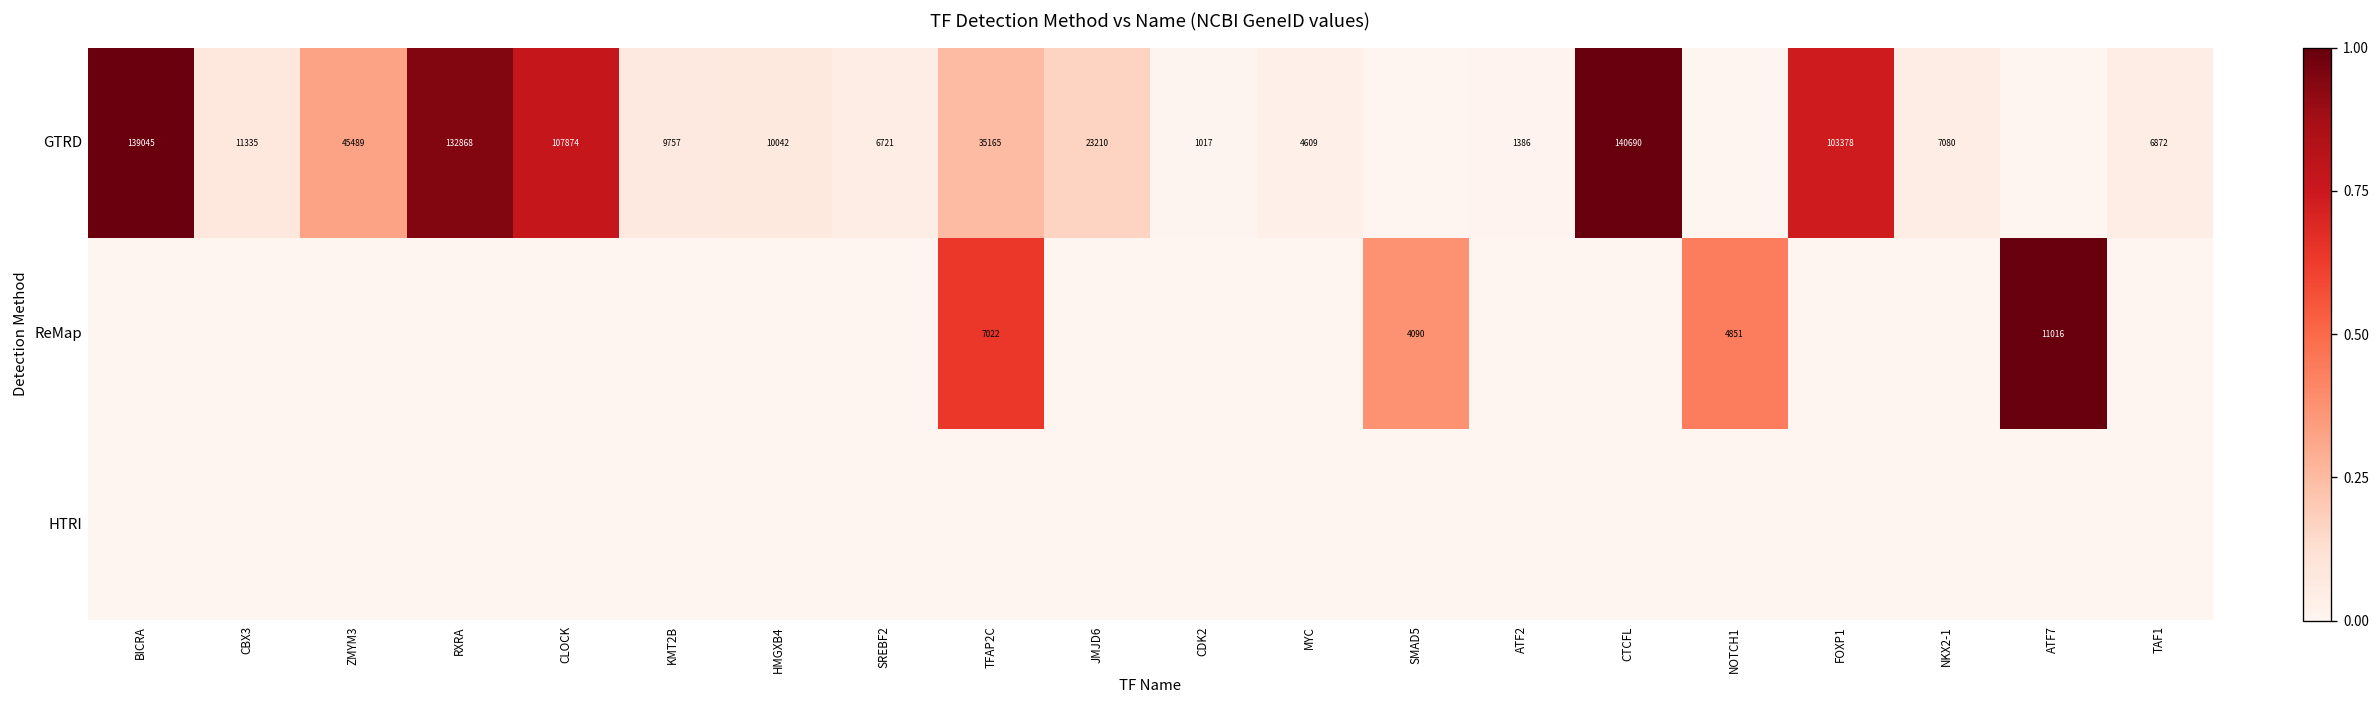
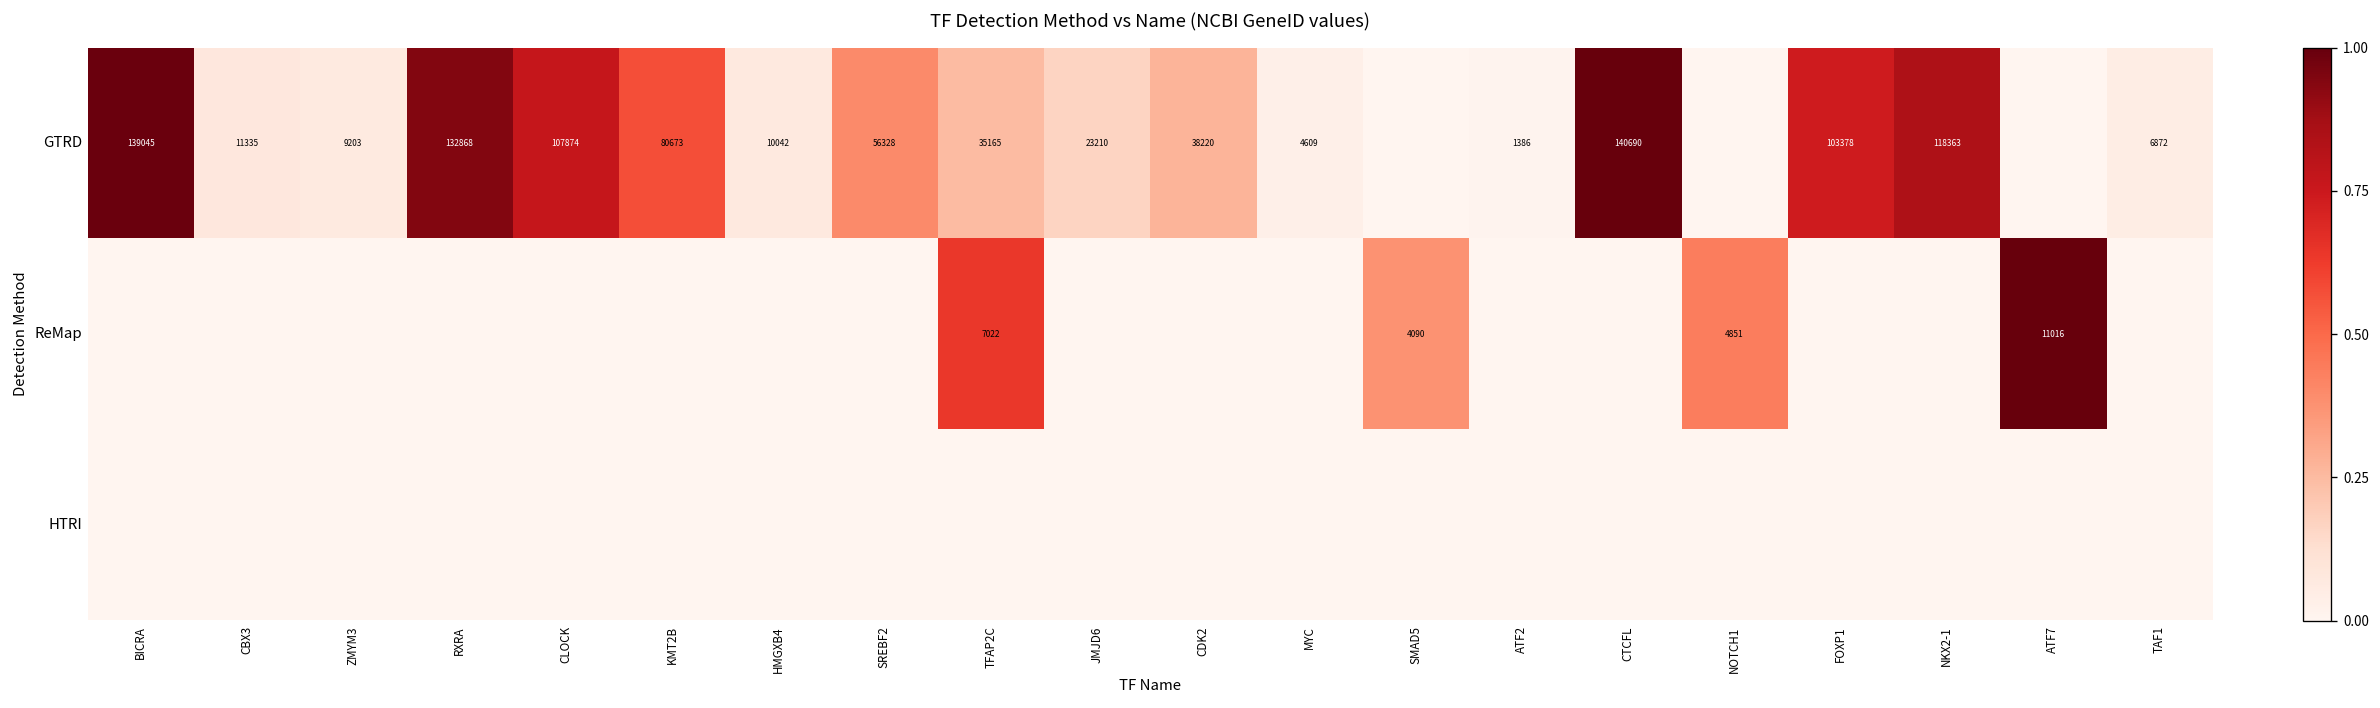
GTRD, ZMYM3: 45489 -> 9203
GTRD, KMT2B: 9757 -> 80673
GTRD, SREBF2: 6721 -> 56328
GTRD, CDK2: 1017 -> 38220
GTRD, NKX2-1: 7080 -> 118363
